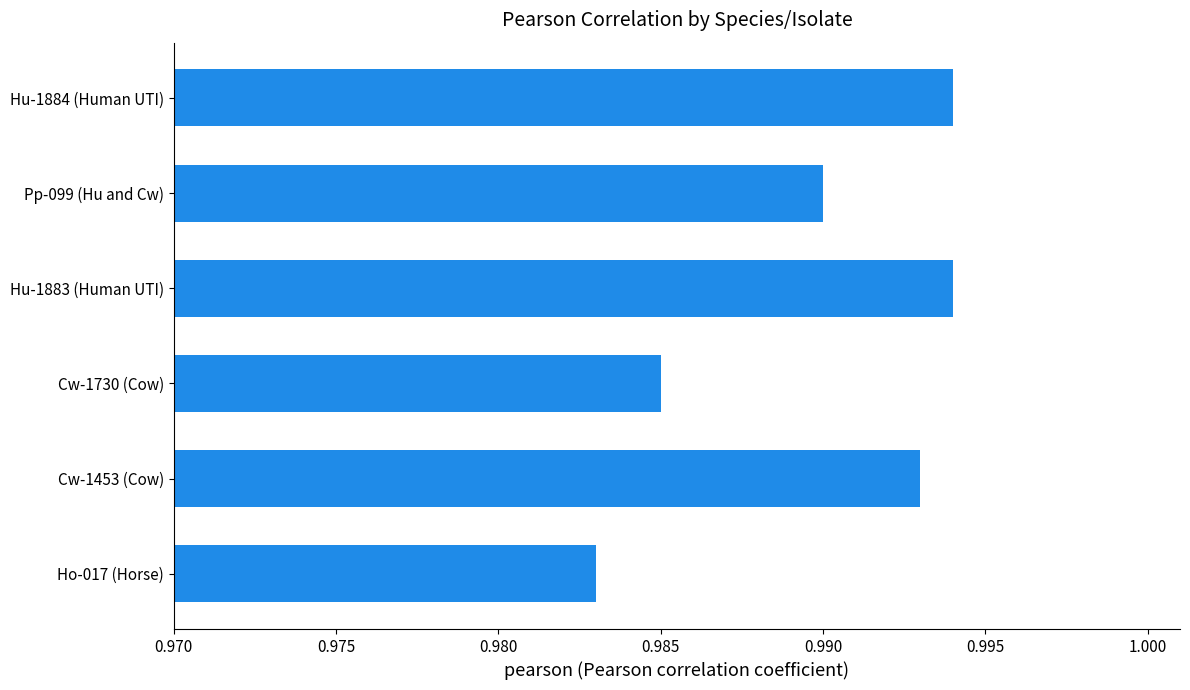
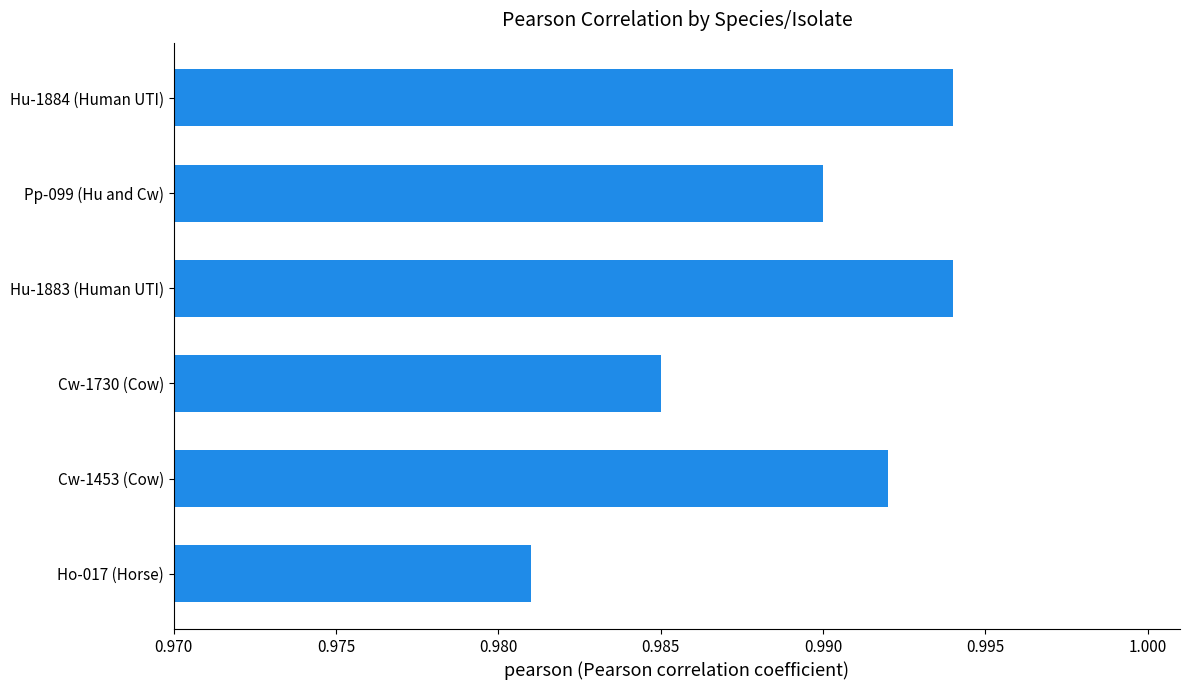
Cw-1453 (Cow): 0.993 -> 0.992
Ho-017 (Horse): 0.983 -> 0.981
